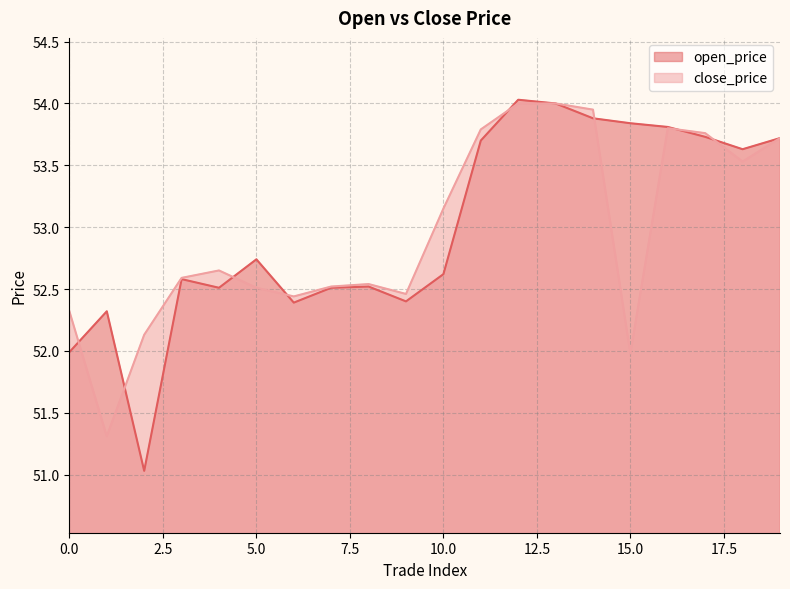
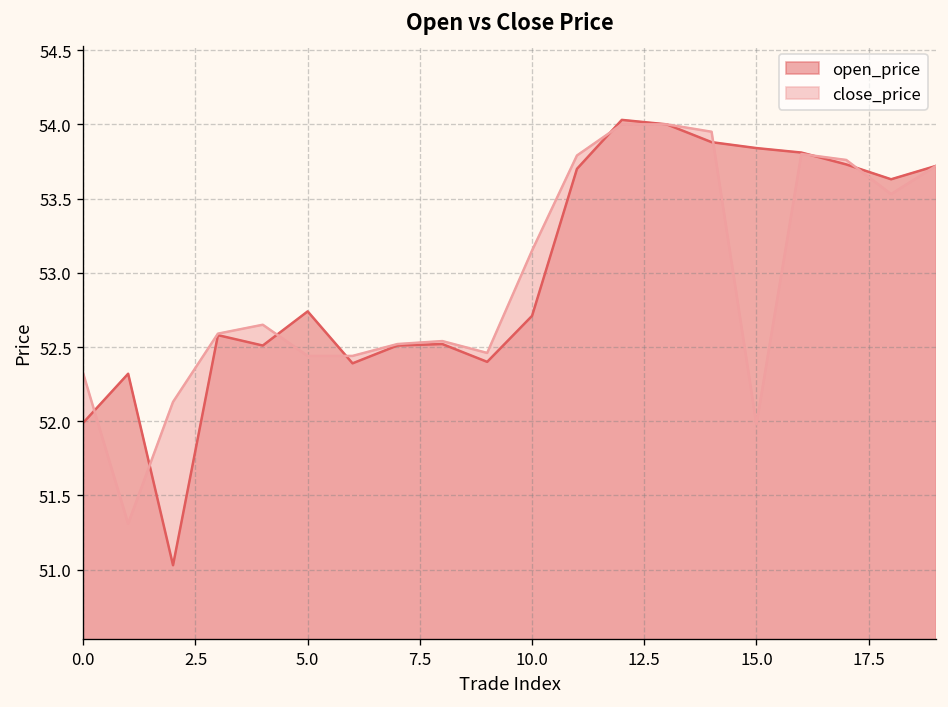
close_price, 5.0: 52.51 -> 52.44
open_price, 10.0: 52.62 -> 52.71
